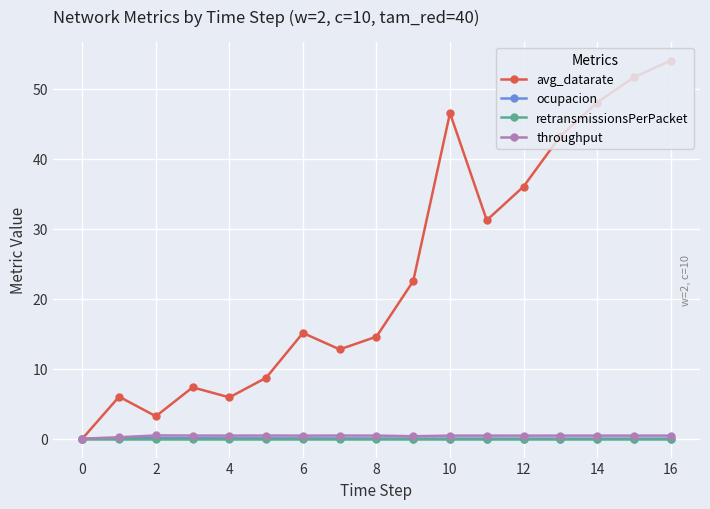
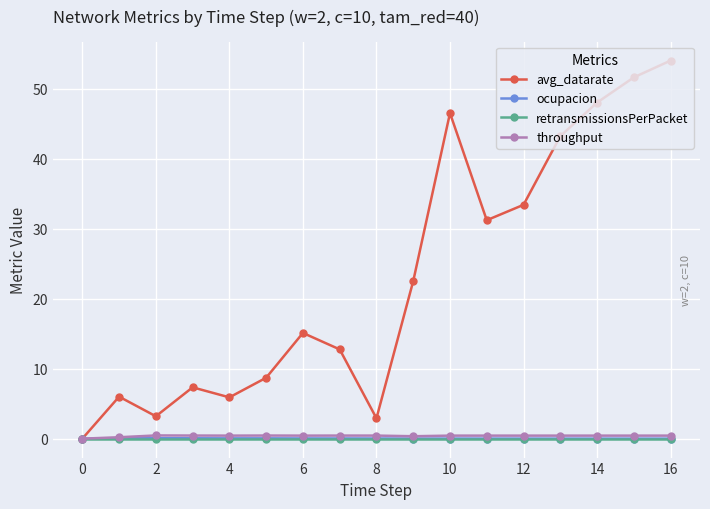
avg_datarate, 8: 15 -> 3
avg_datarate, 12: 36 -> 33
